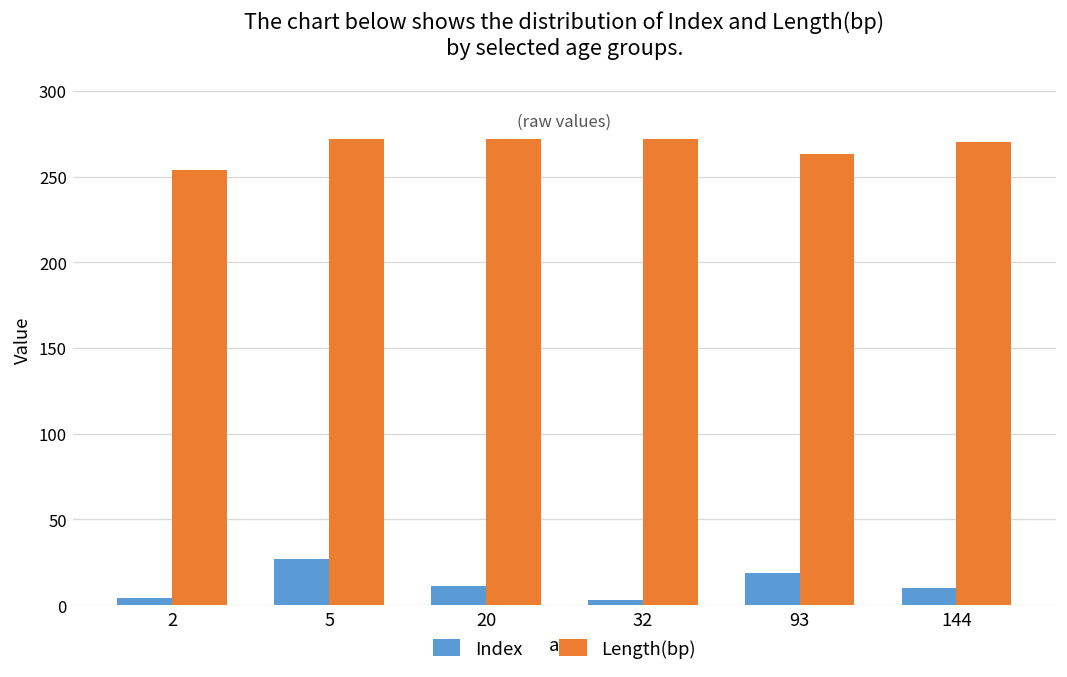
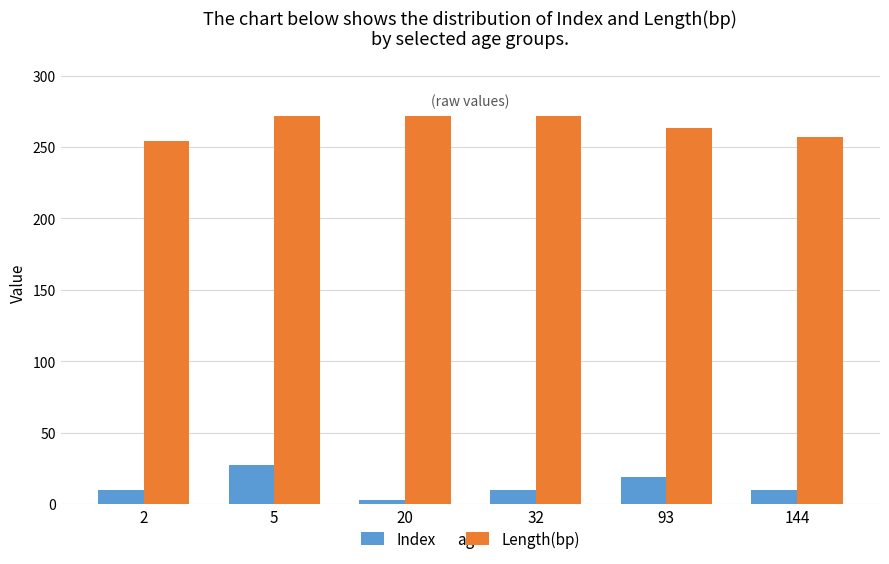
Index, 2: 4 -> 10
Index, 20: 11 -> 3
Index, 32: 3 -> 10
Length(bp), 144: 270 -> 257
